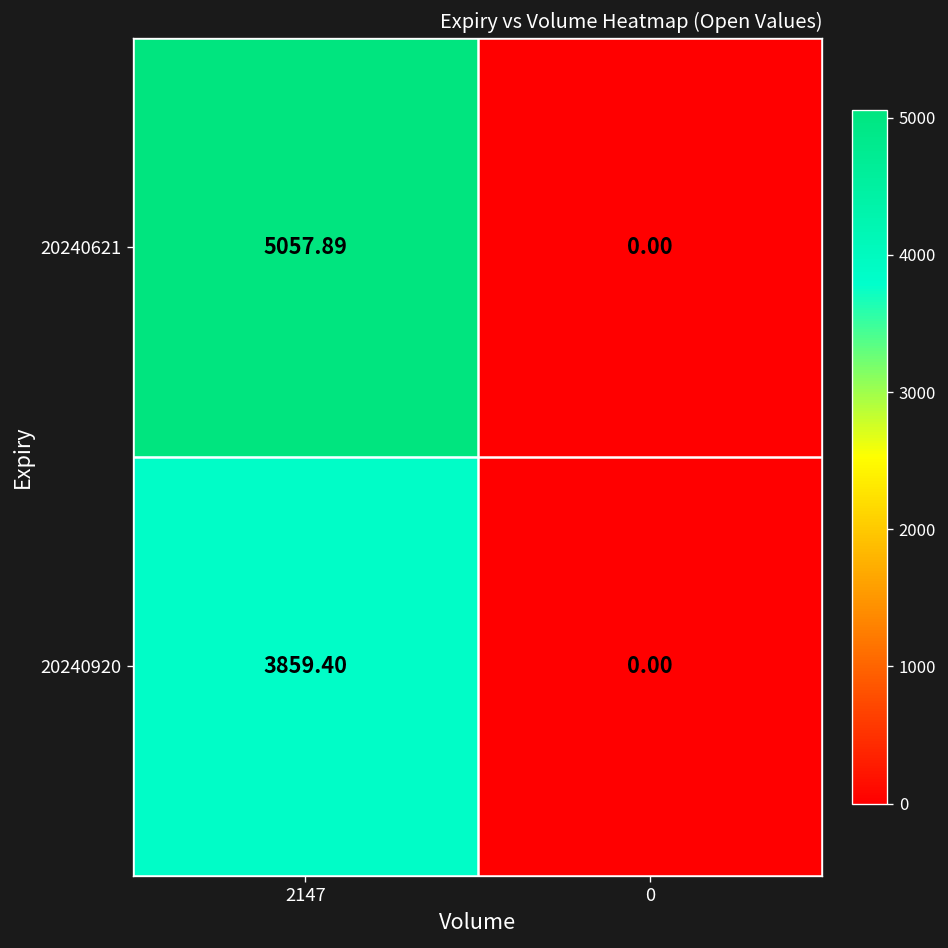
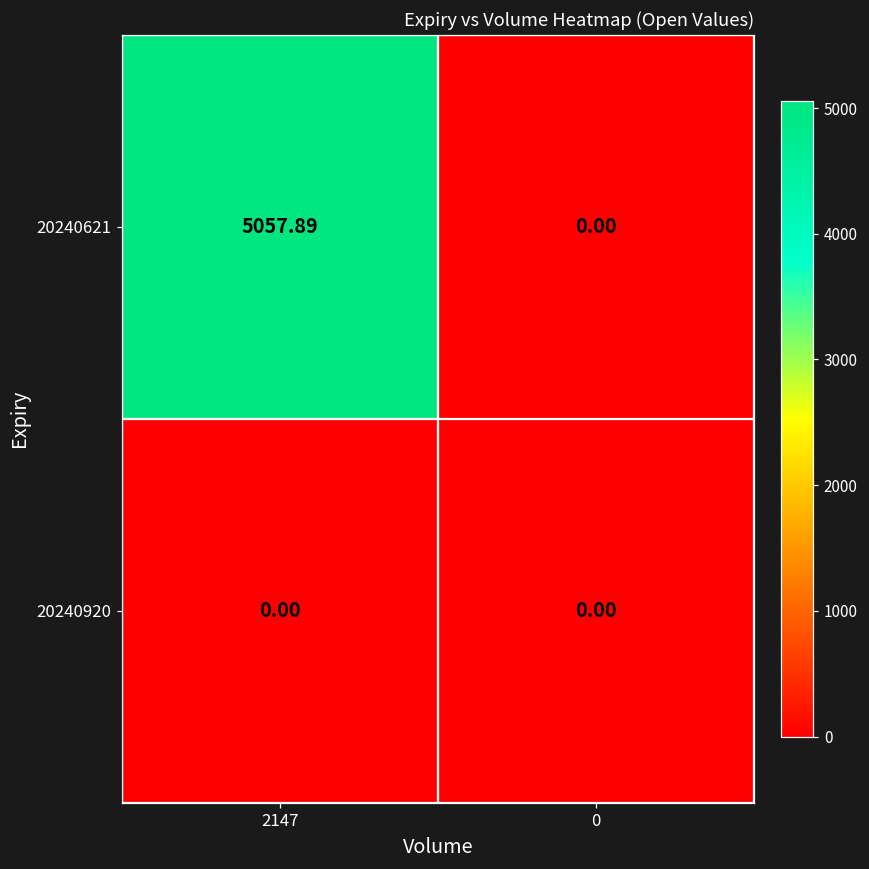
20240920, 2147: 3859.40 -> 0.00
